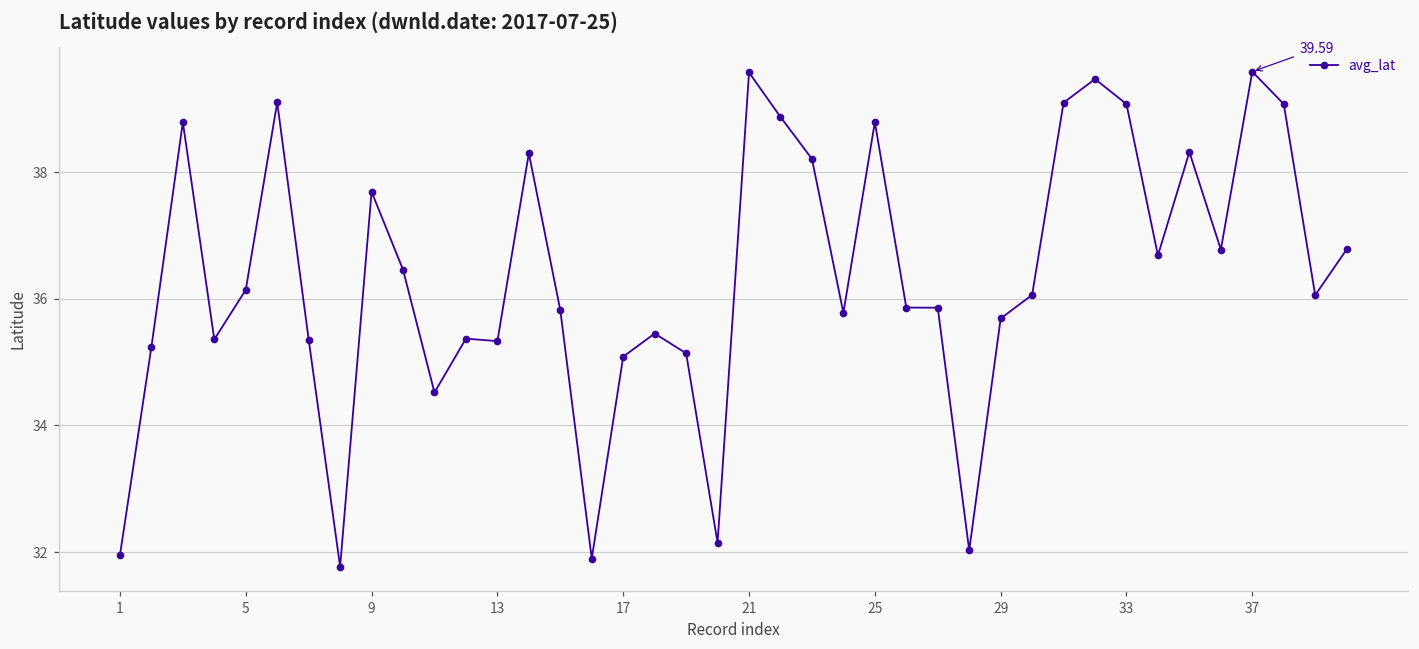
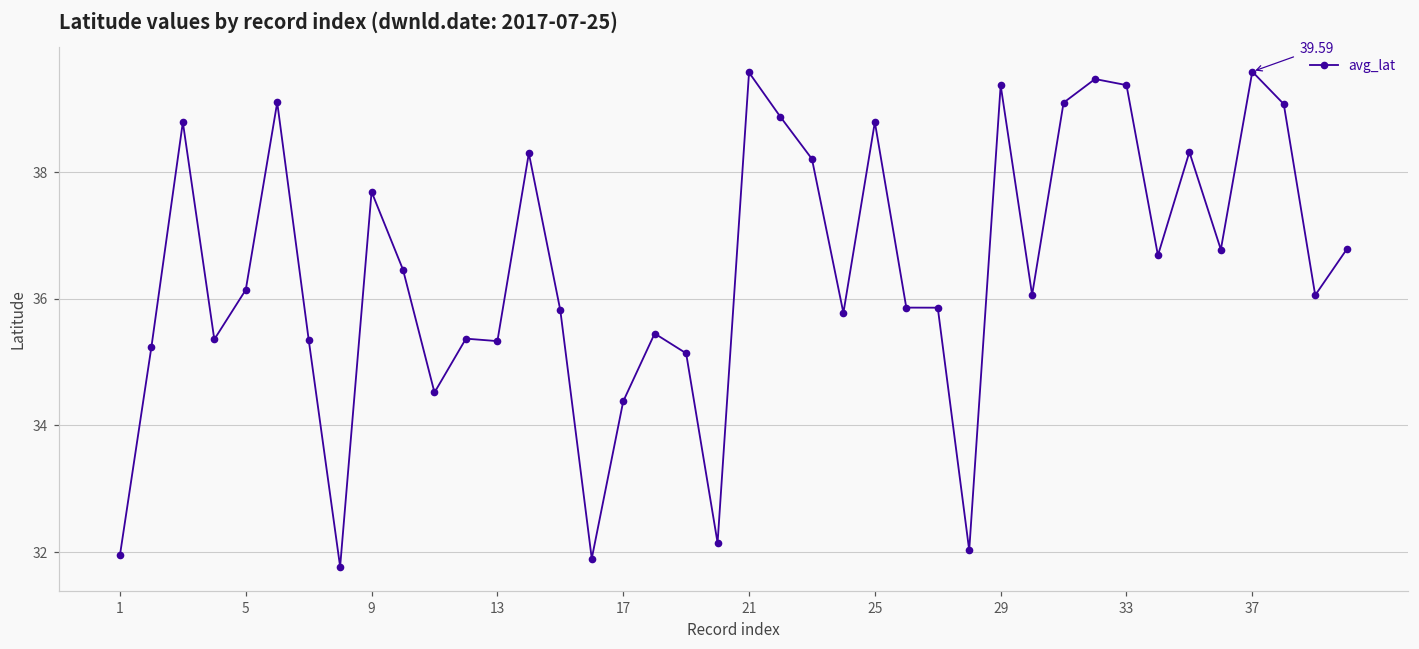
17: 35.1 -> 34.4
29: 35.7 -> 39.4
33: 39.1 -> 39.4
